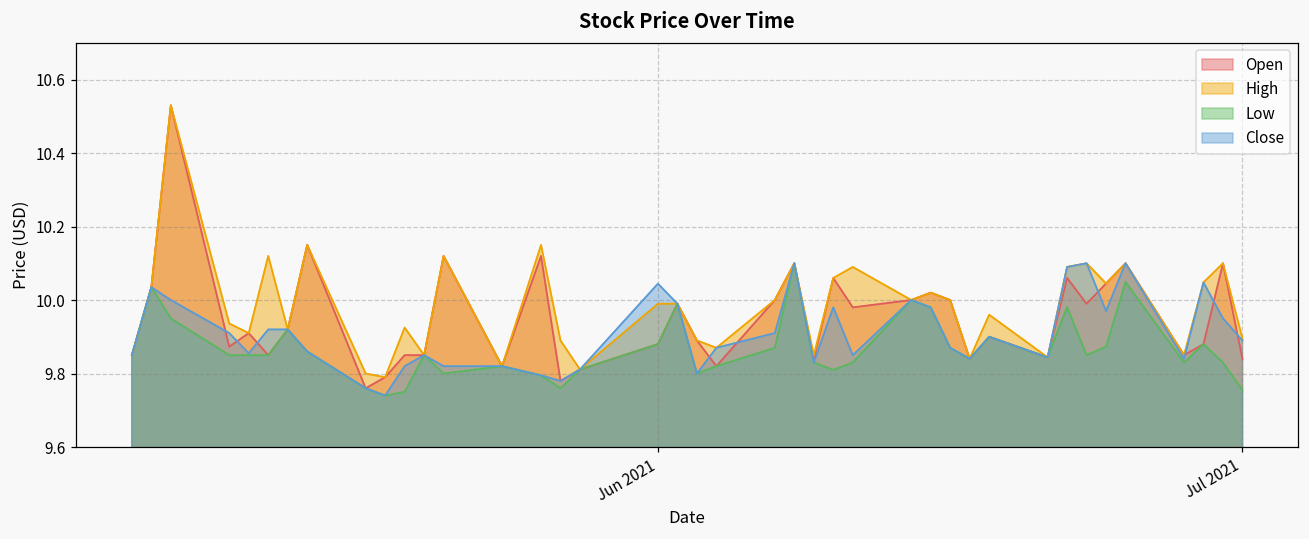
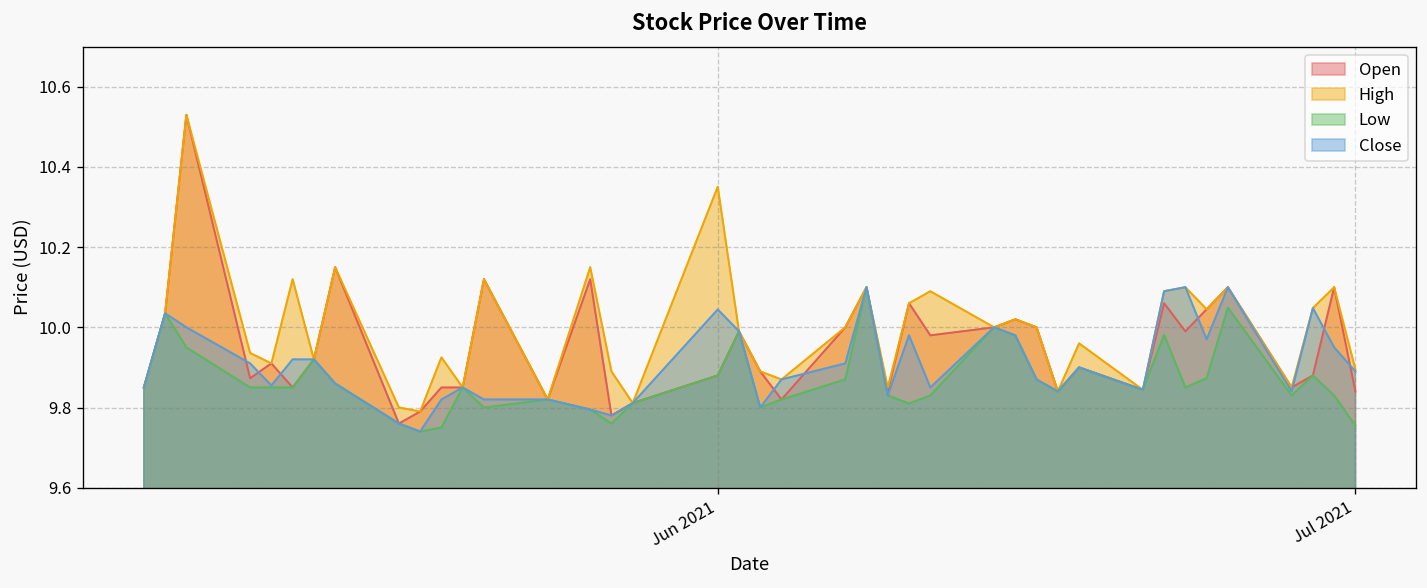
High, Jun 2021: 9.99 -> 10.35
